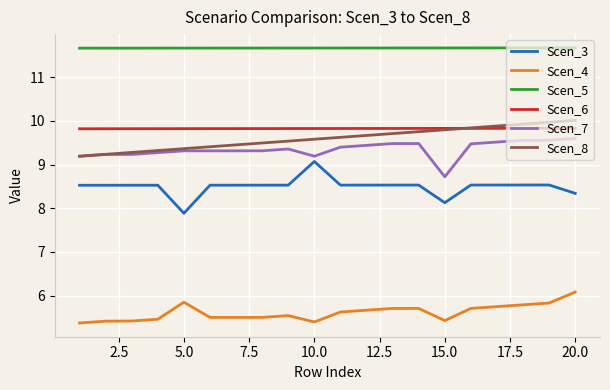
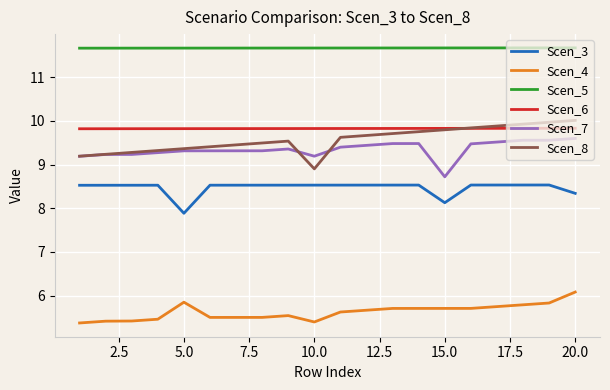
Scen_3, 10.0: 9.1 -> 8.5
Scen_8, 10.0: 9.6 -> 8.9
Scen_4, 15.0: 5.4 -> 5.7
